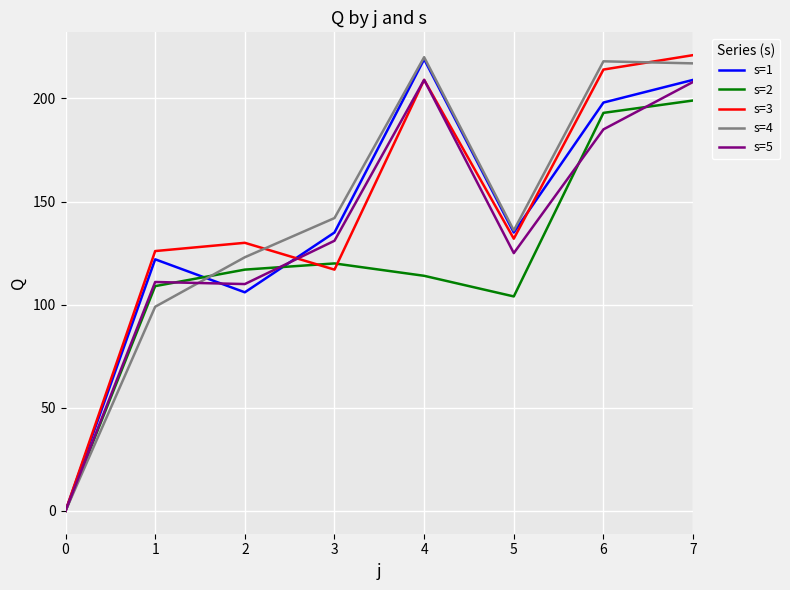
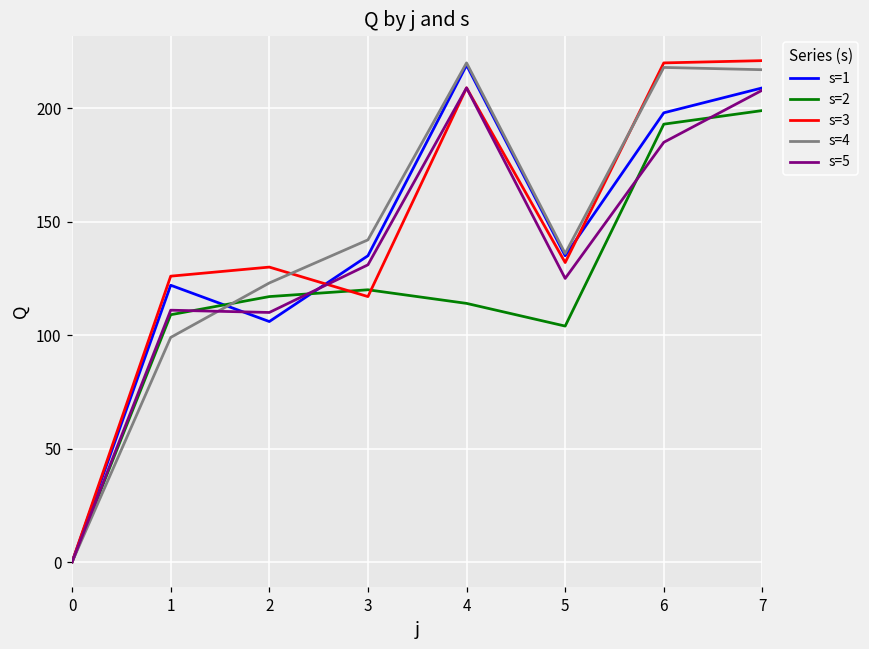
s=3, 6: 214 -> 220
